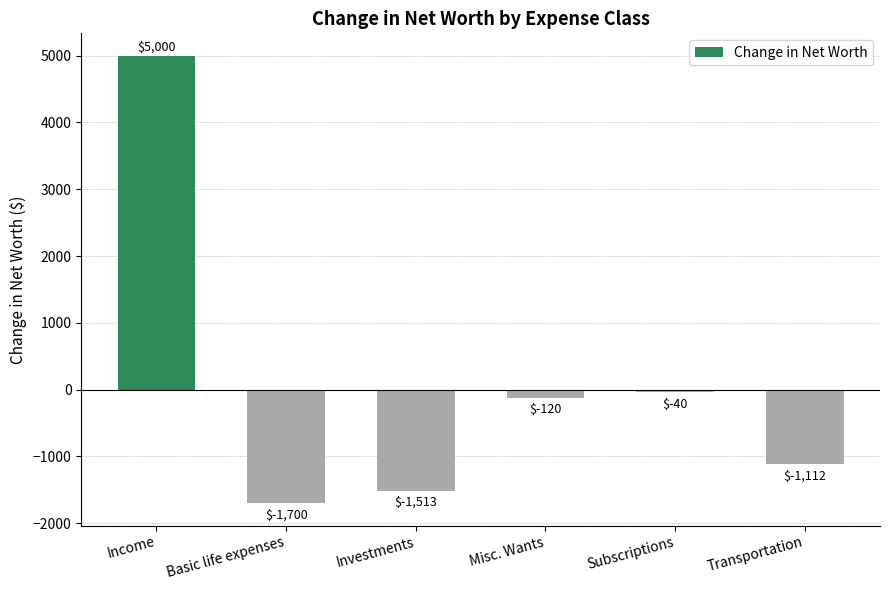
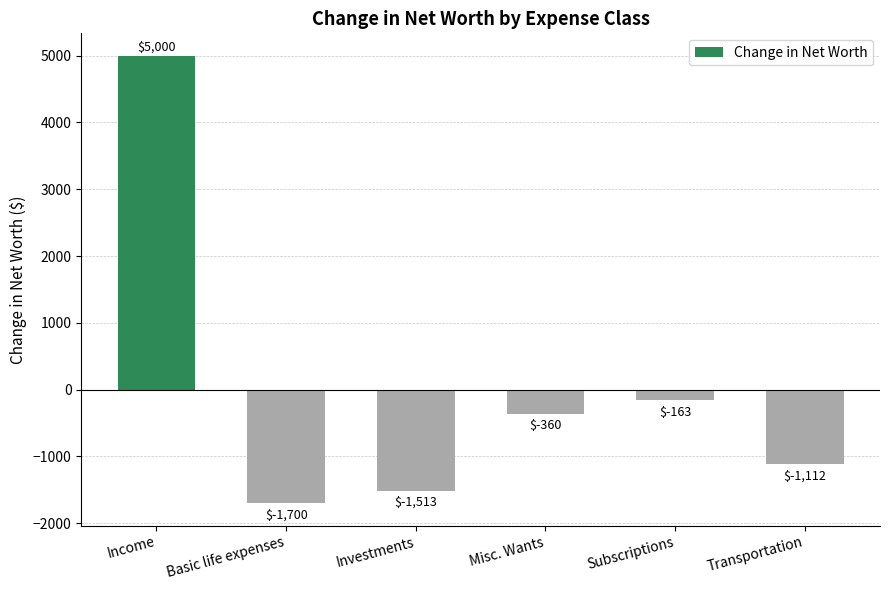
Misc. Wants: $-120 -> $-360
Subscriptions: $-40 -> $-163
